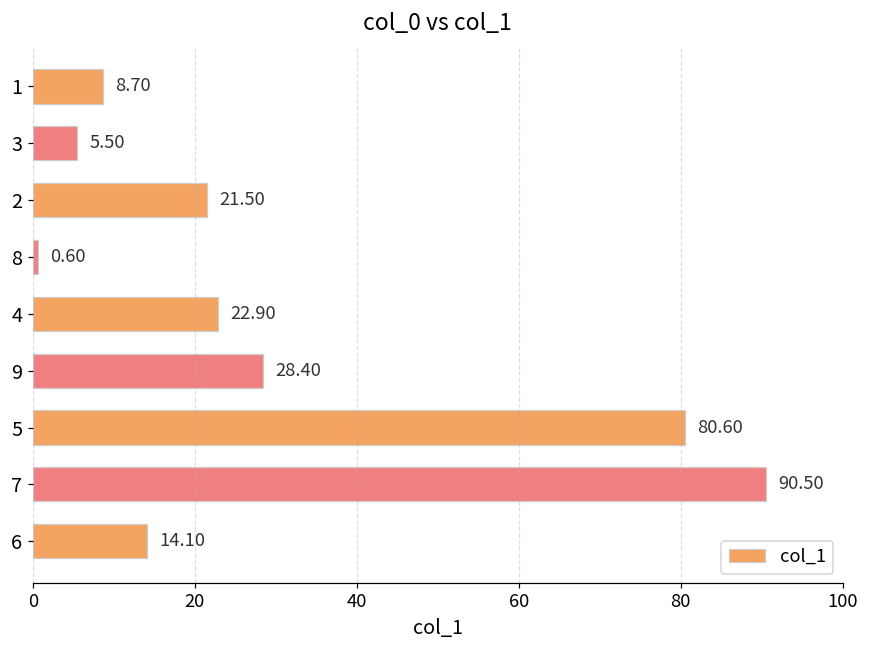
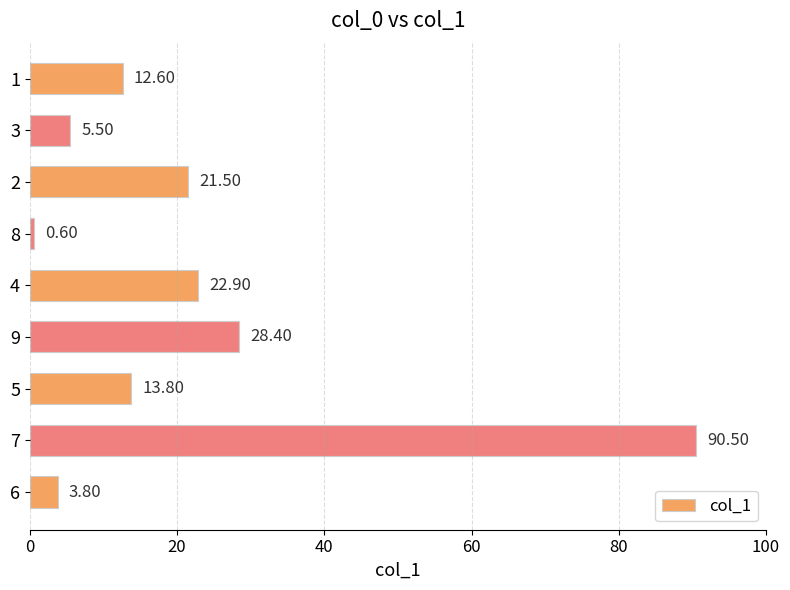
1: 8.70 -> 12.60
5: 80.60 -> 13.80
6: 14.10 -> 3.80
